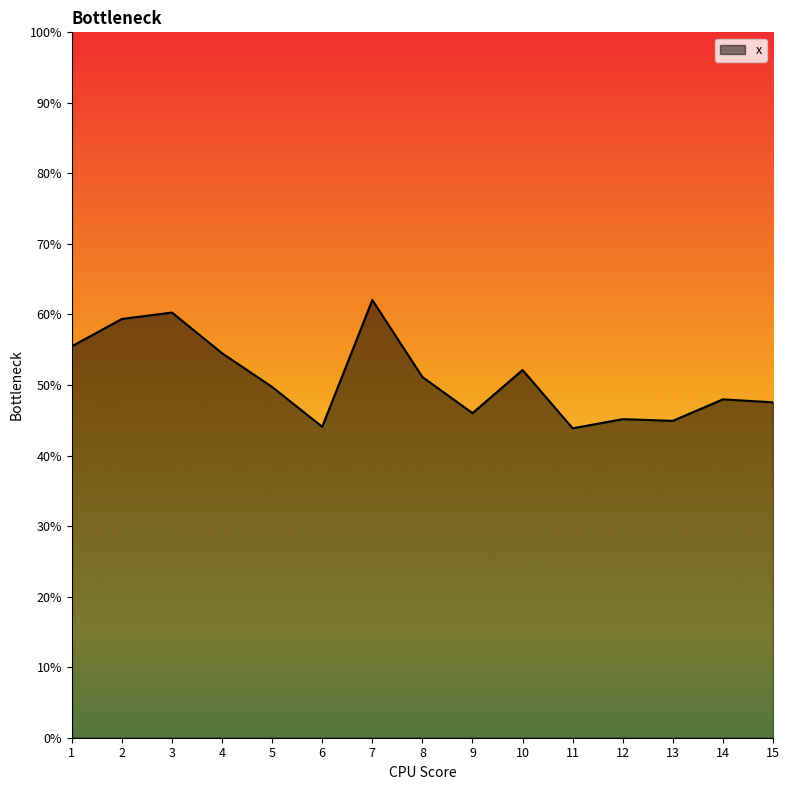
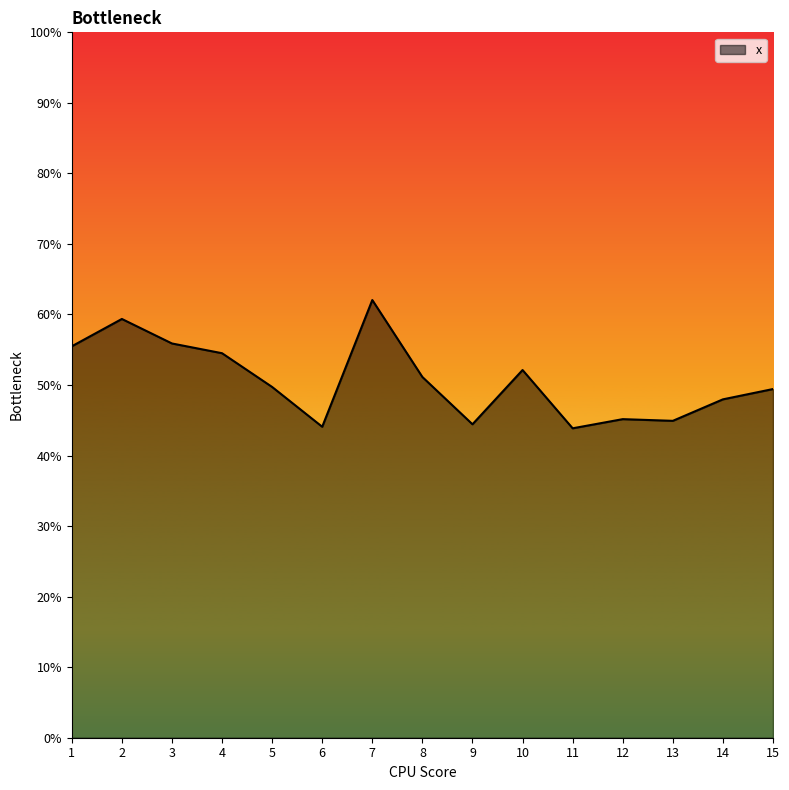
3: 60% -> 56%
9: 46% -> 44%
15: 48% -> 49%
